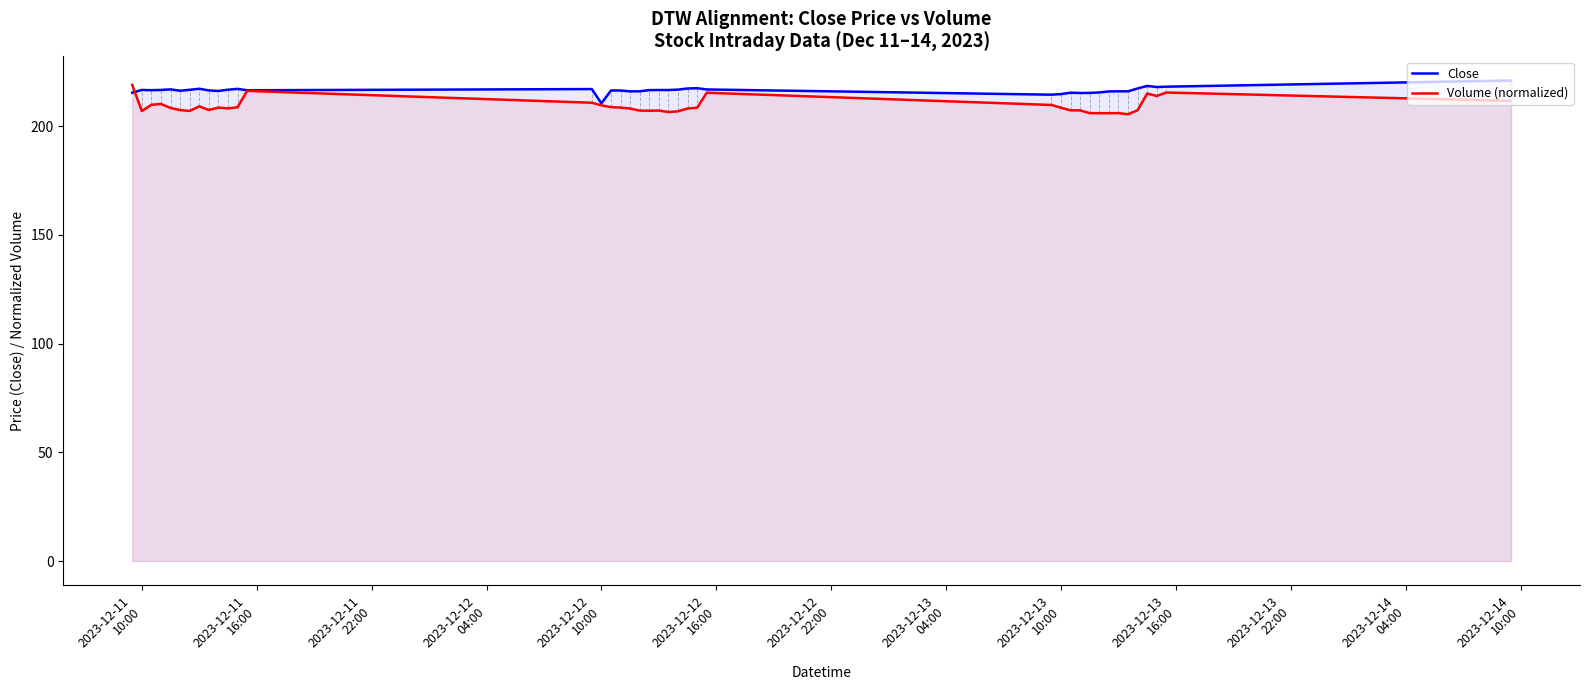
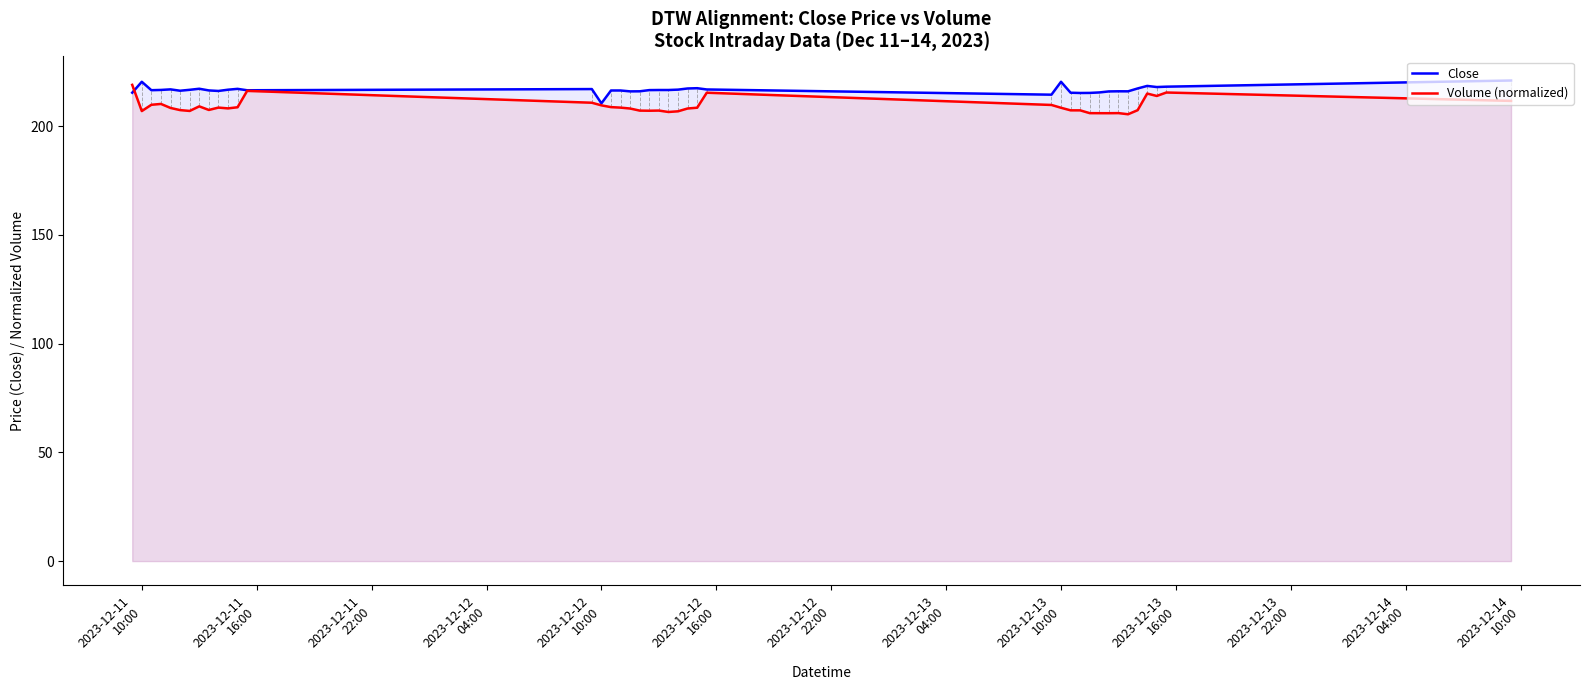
Close, 2023-12-11 10:00: 217 -> 220
Close, 2023-12-13 10:00: 215 -> 220
